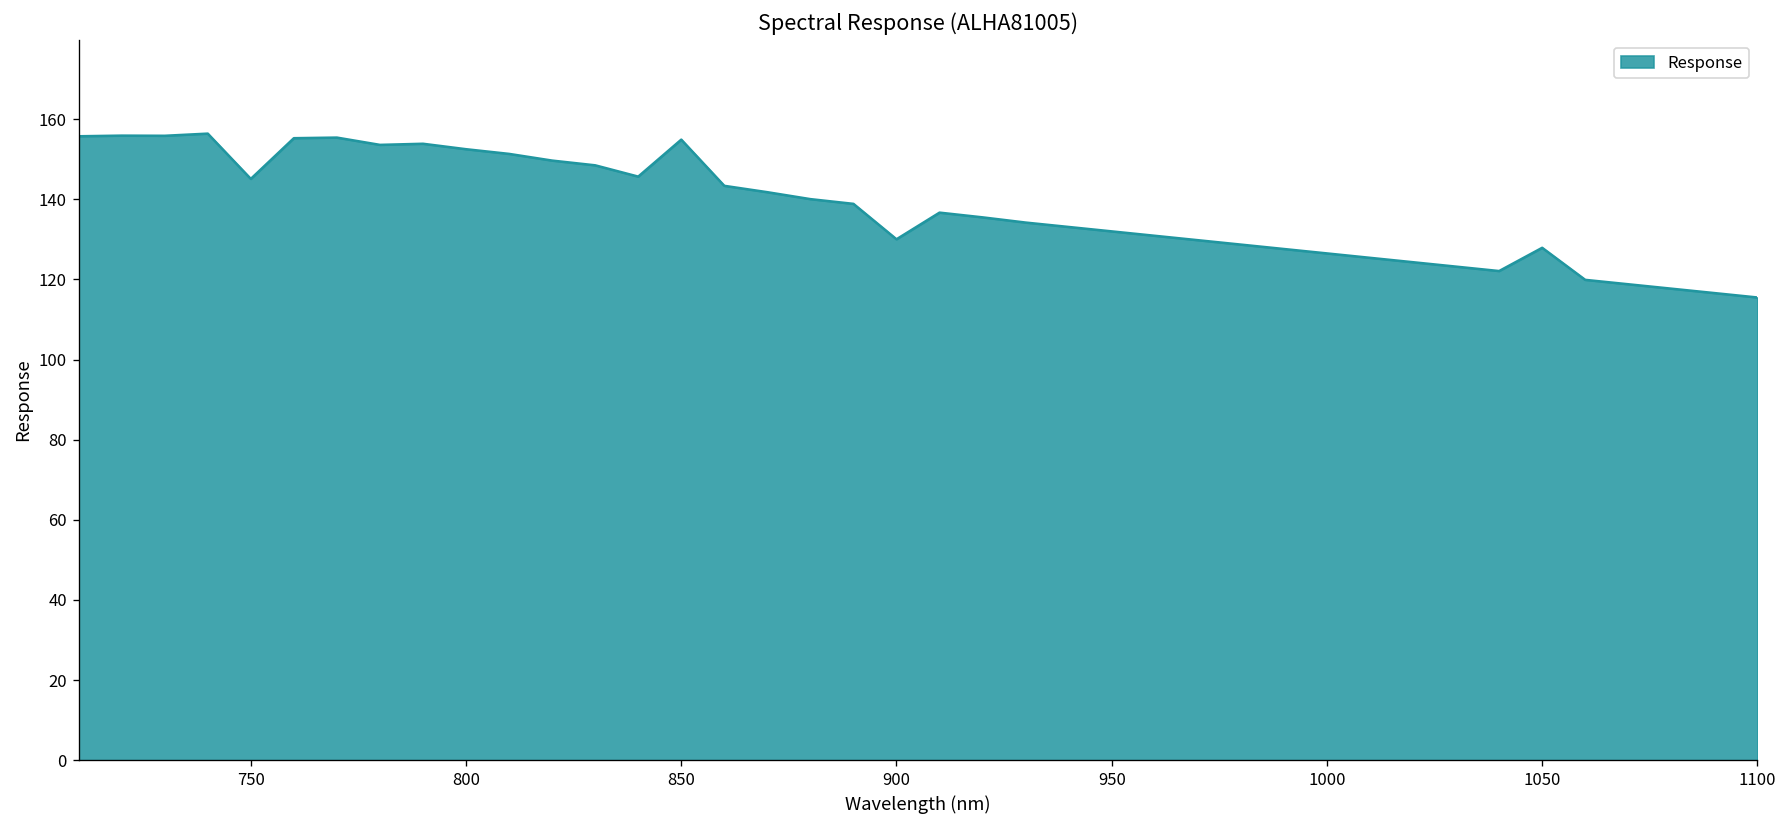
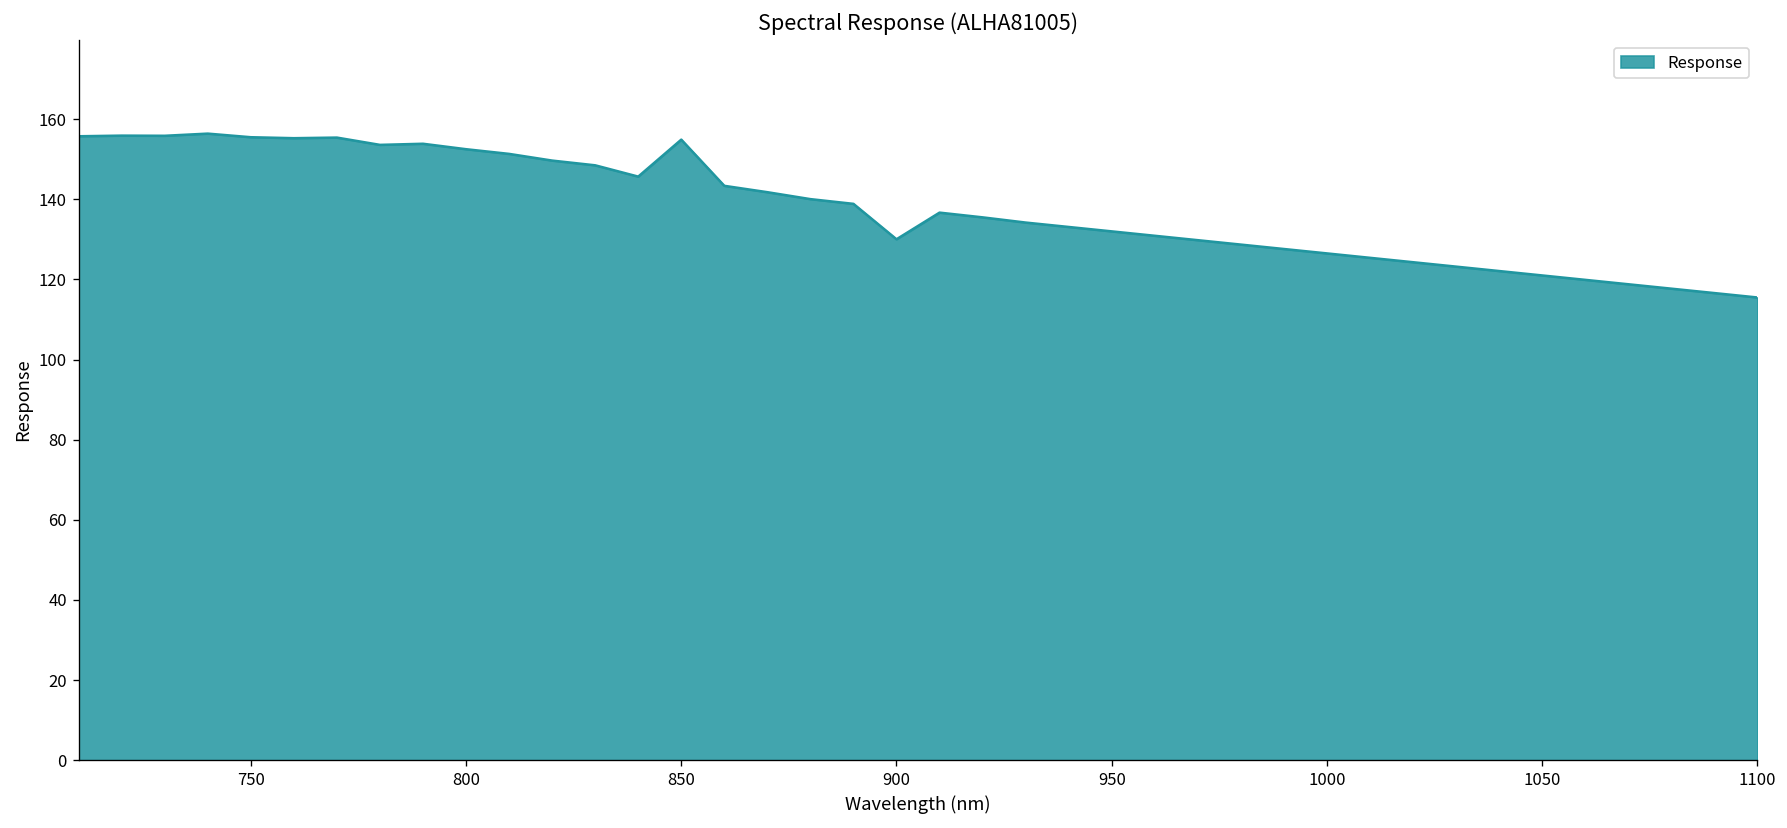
750: 145 -> 156
1050: 128 -> 121
